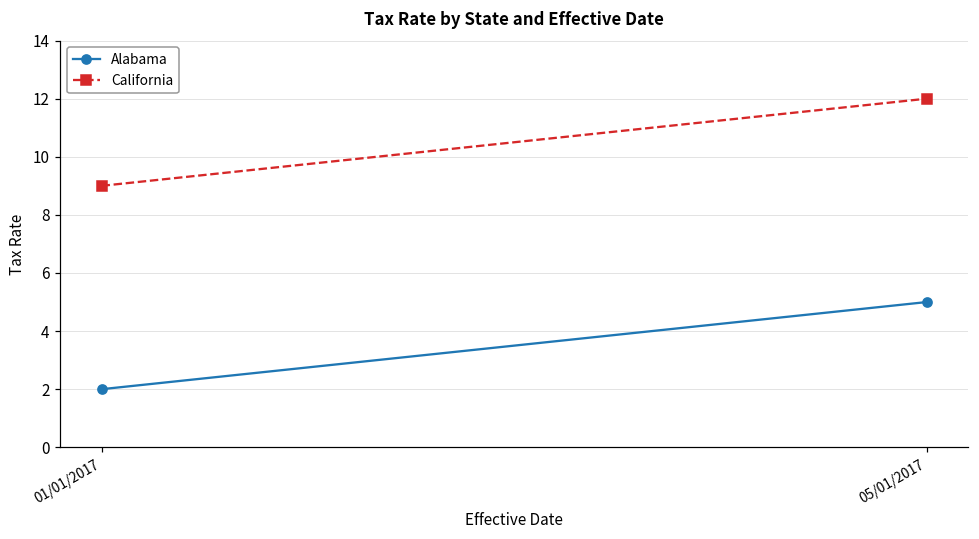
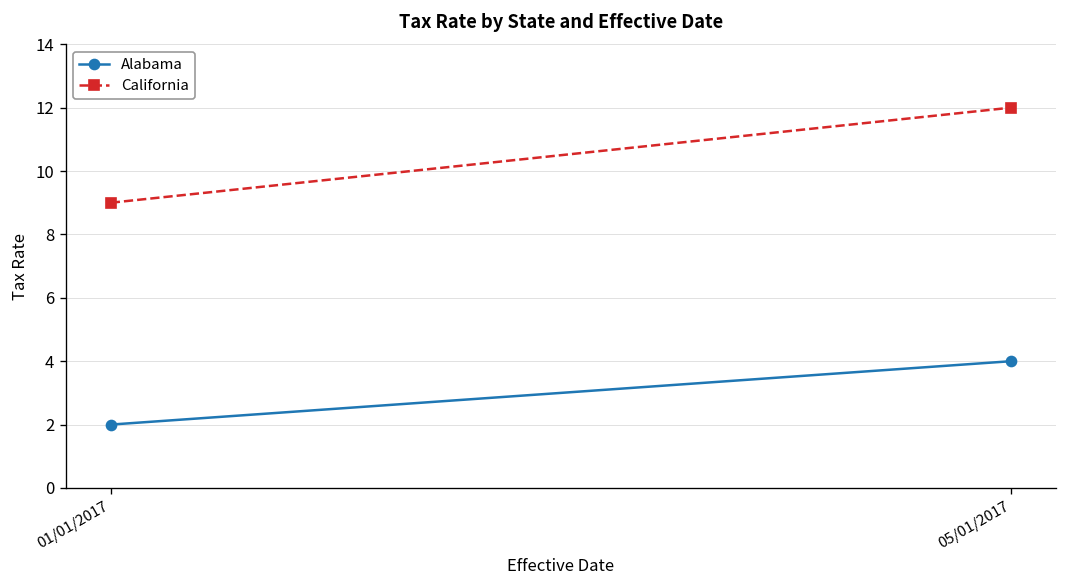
Alabama, 05/01/2017: 5 -> 4
